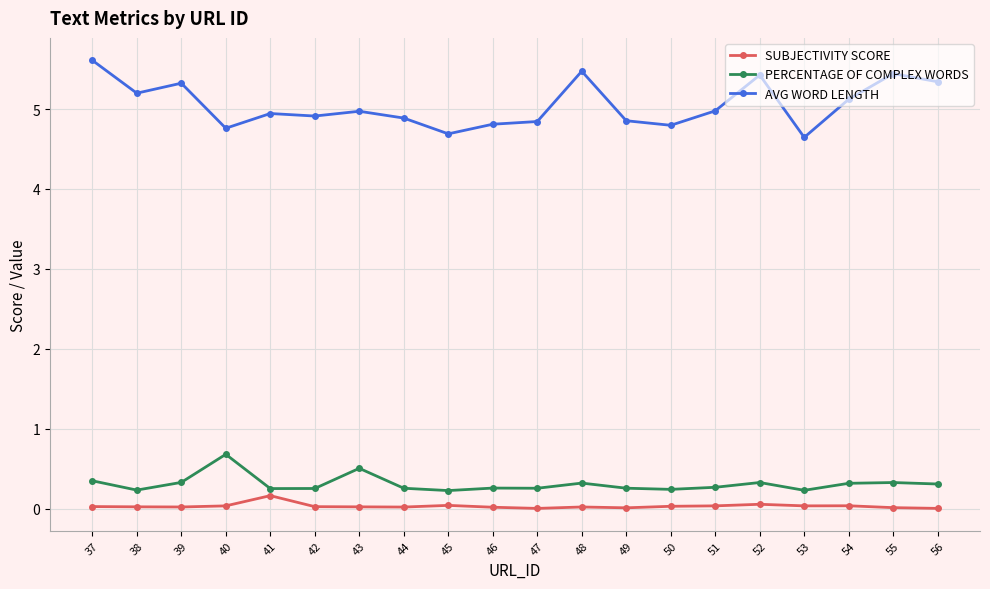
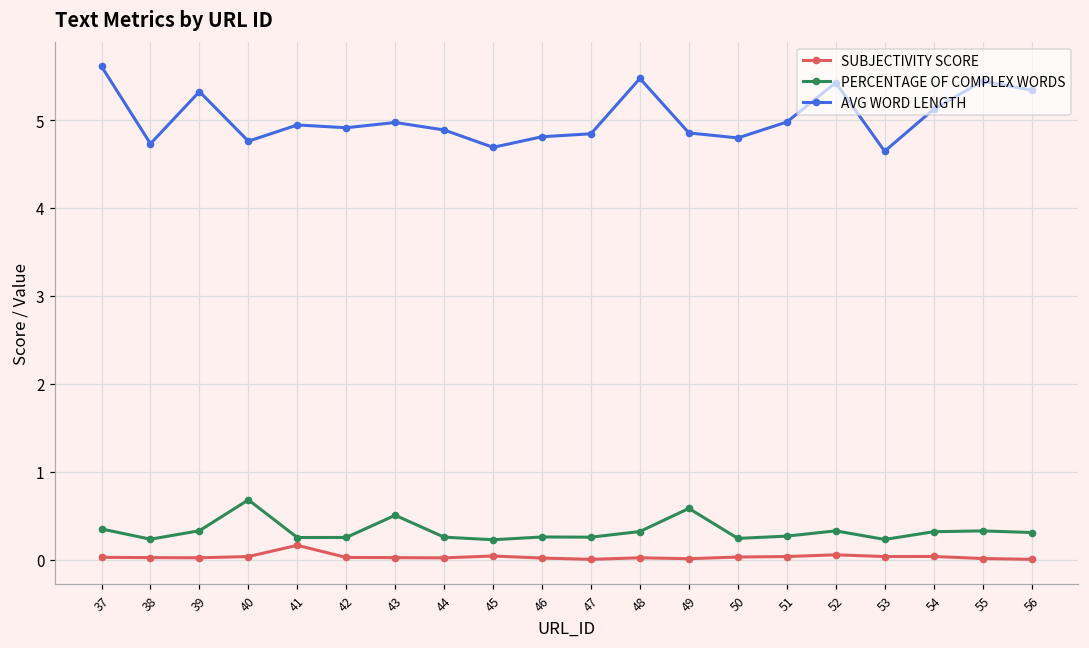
AVG WORD LENGTH, 38: 5.2 -> 4.7
PERCENTAGE OF COMPLEX WORDS, 49: 0.3 -> 0.6
